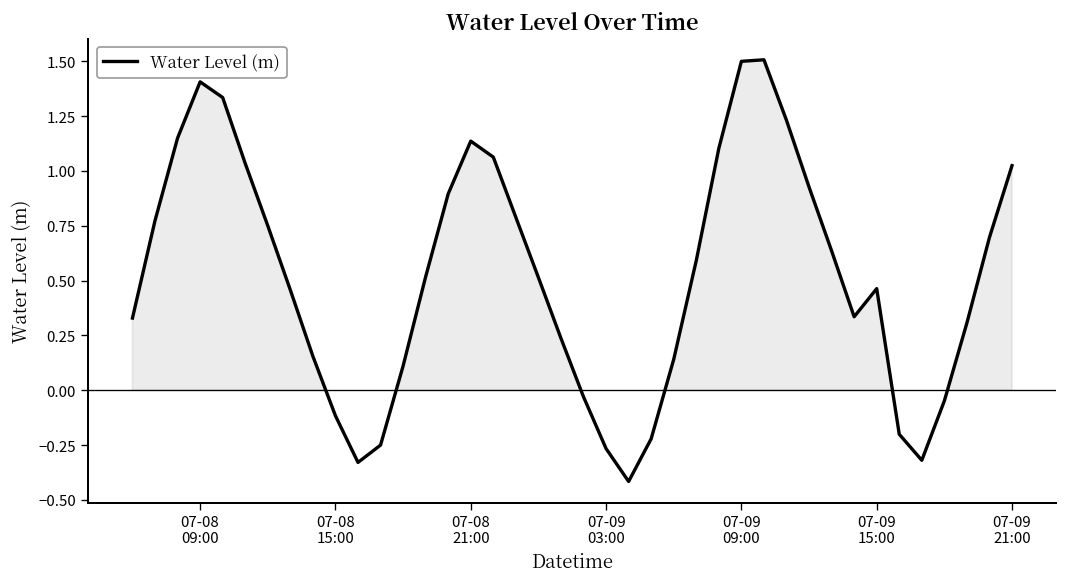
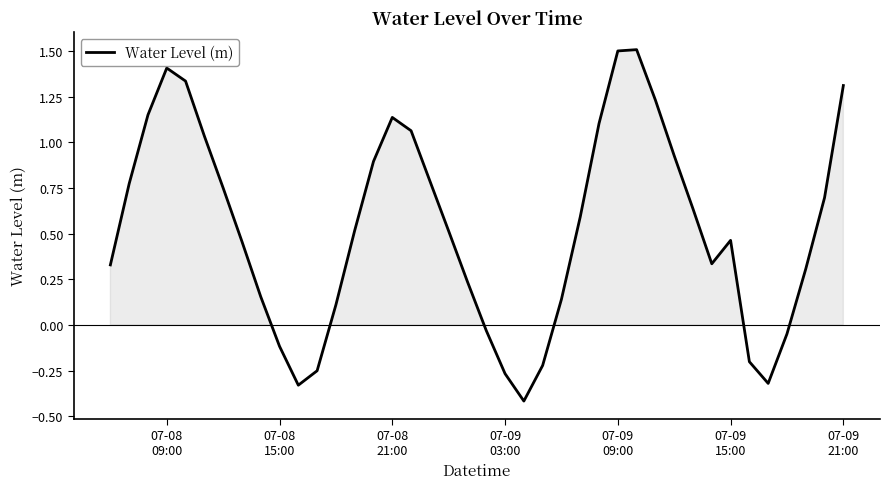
07-09 21:00: 1.02 -> 1.31
